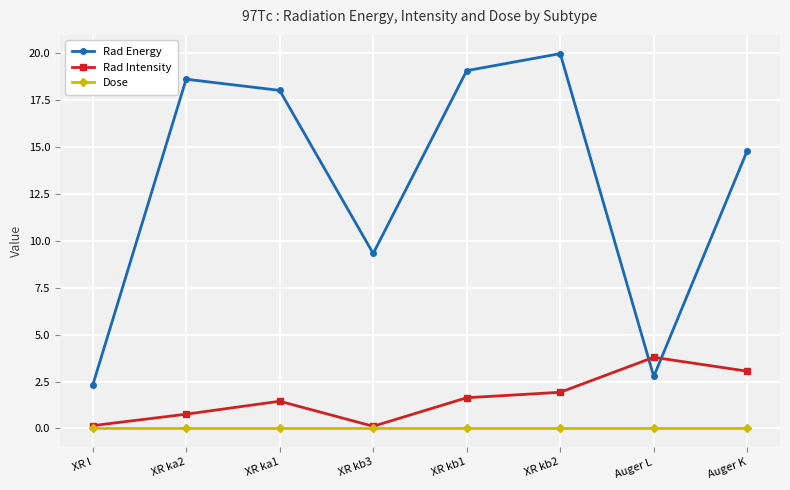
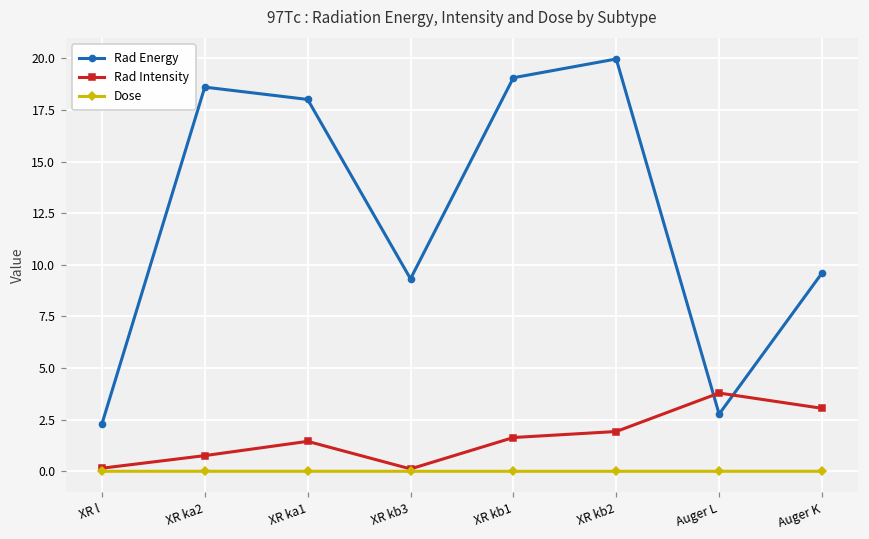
Rad Energy, Auger K: 14.8 -> 9.6
